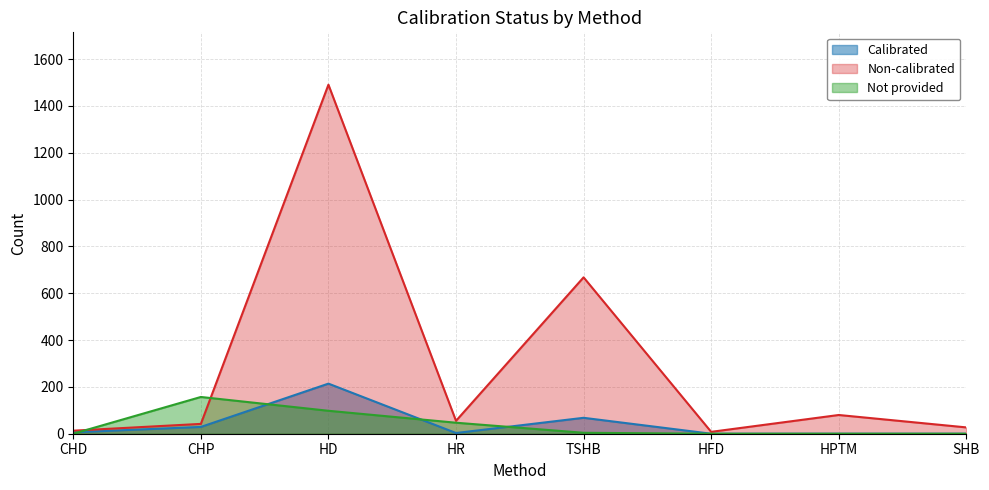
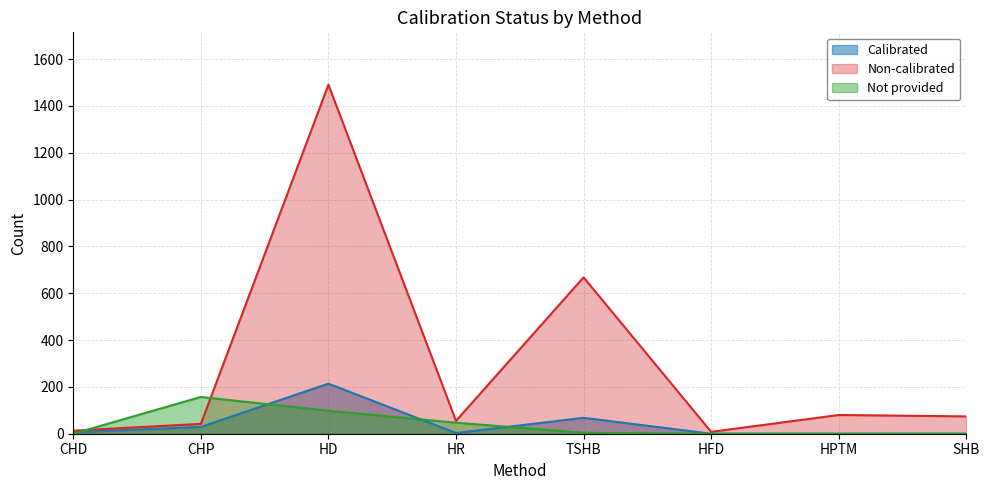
Non-calibrated, SHB: 30 -> 70
